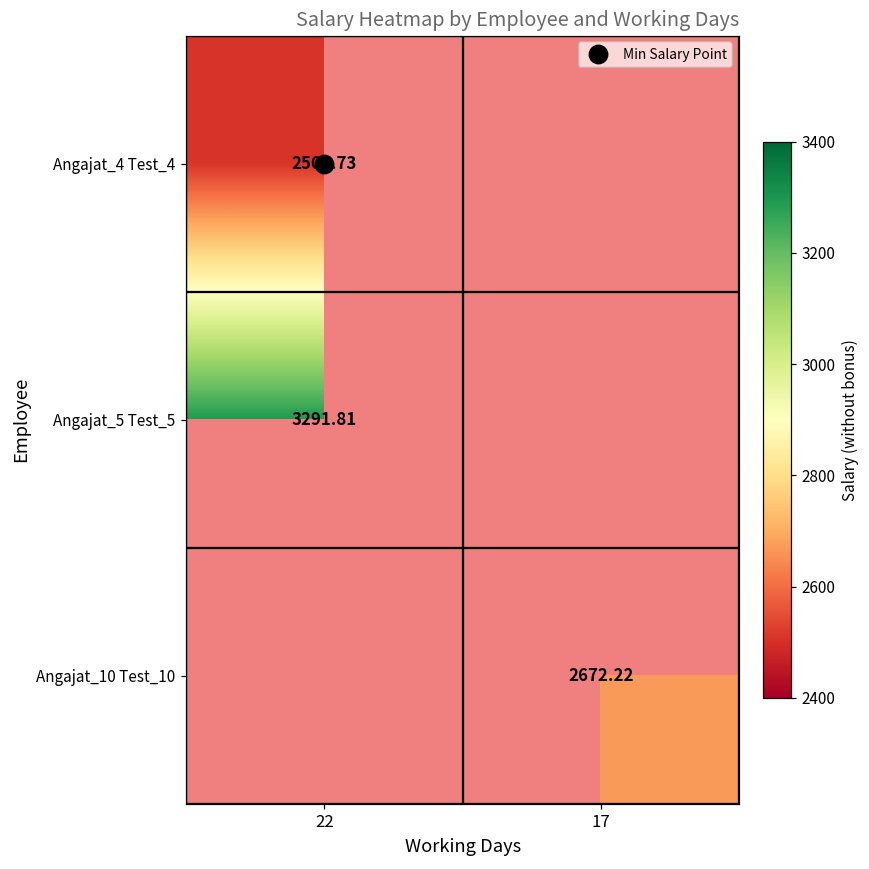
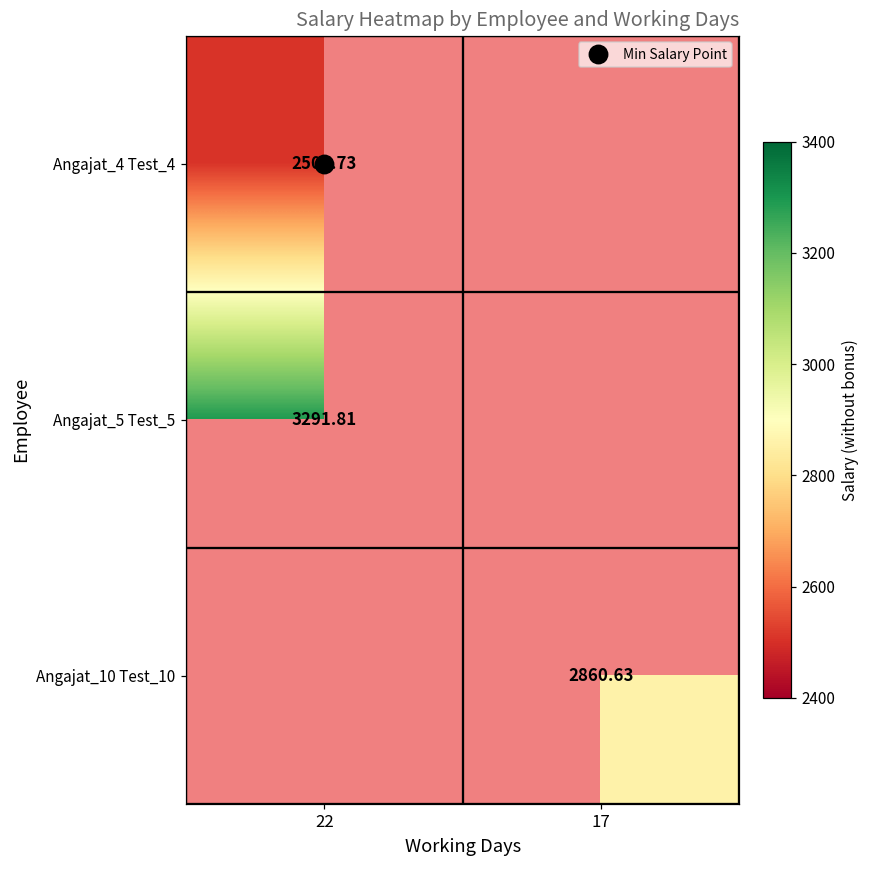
Angajat_10 Test_10, 17: 2672.22 -> 2860.63
